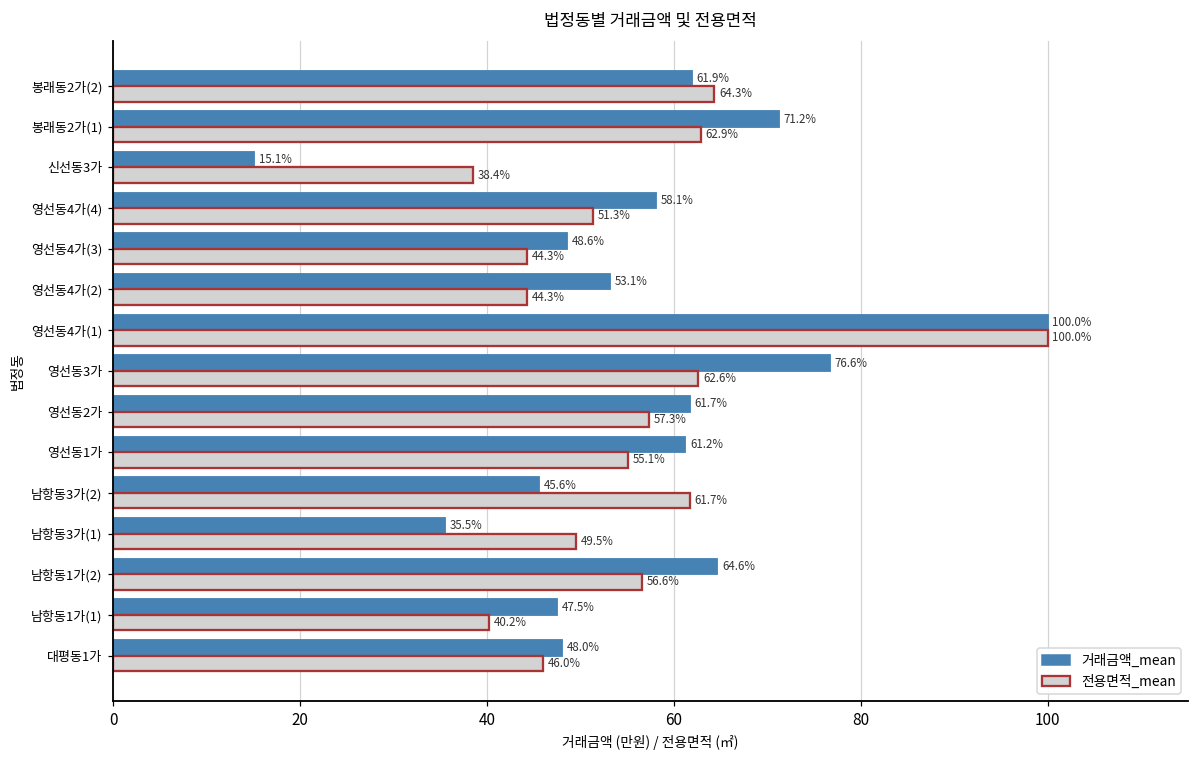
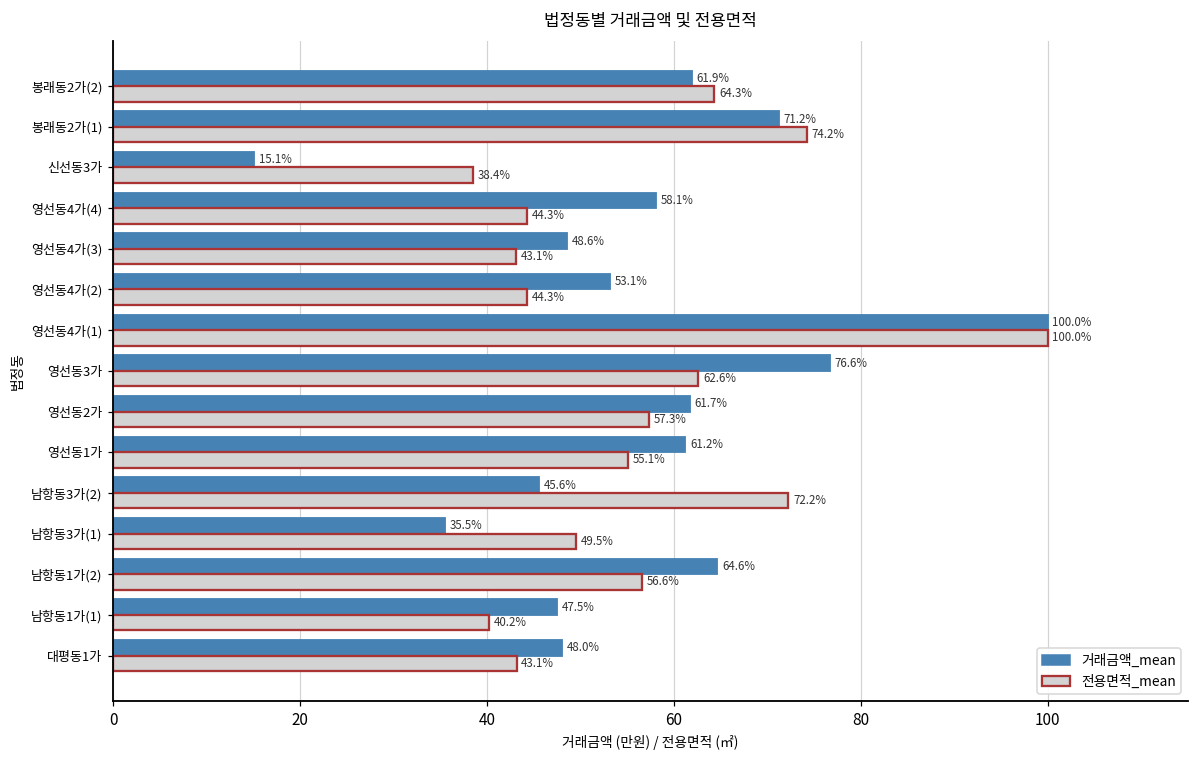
전용면적_mean, 봉래동2가(1): 62.9% -> 74.2%
전용면적_mean, 영선동4가(4): 51.3% -> 44.3%
전용면적_mean, 영선동4가(3): 44.3% -> 43.1%
전용면적_mean, 남항동3가(2): 61.7% -> 72.2%
전용면적_mean, 대평동1가: 46.0% -> 43.1%
